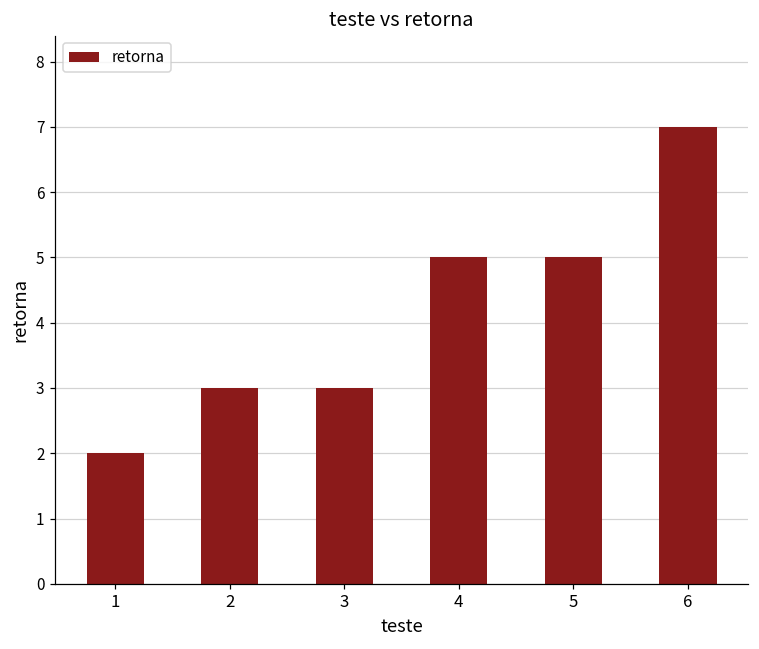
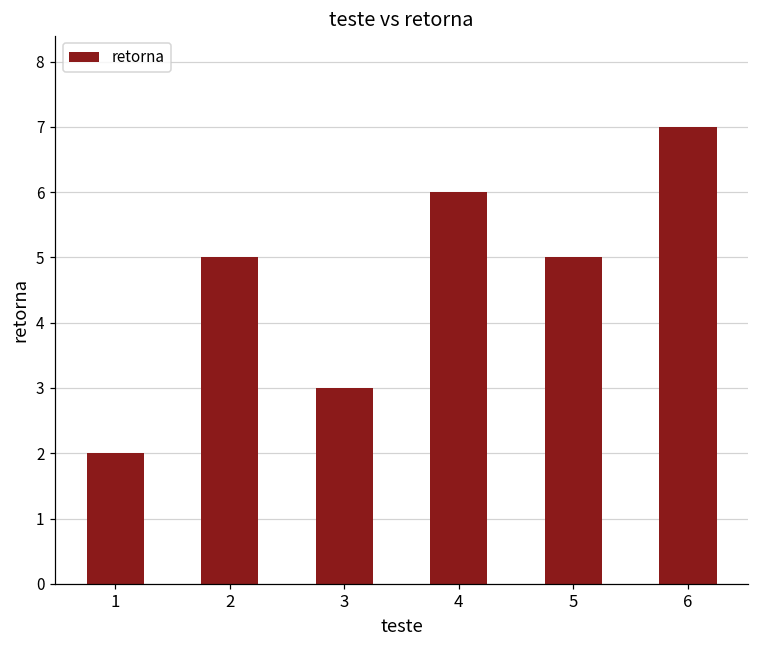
2: 3 -> 5
4: 5 -> 6
